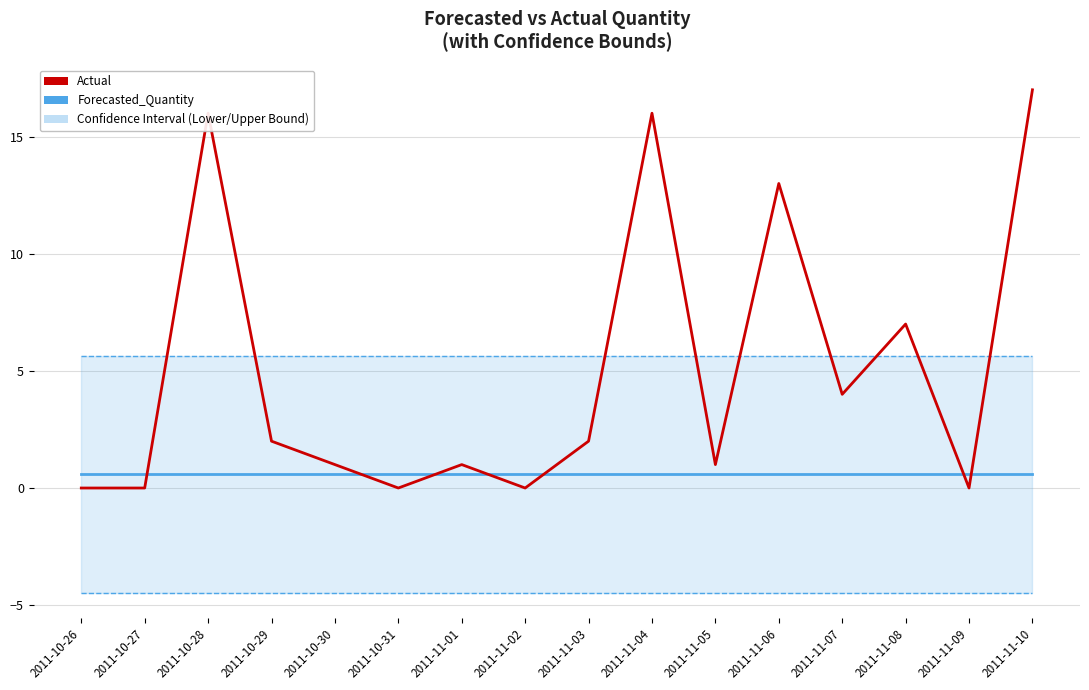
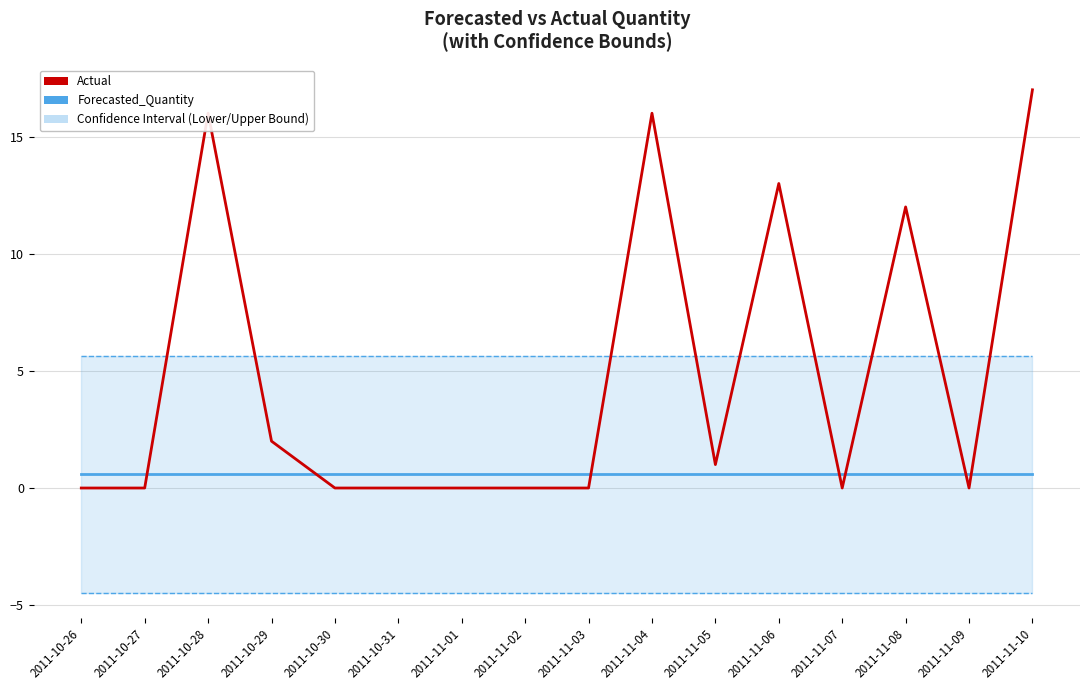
Actual, 2011-10-30: 1 -> 0
Actual, 2011-11-01: 1 -> 0
Actual, 2011-11-03: 2 -> 0
Actual, 2011-11-07: 4 -> 0
Actual, 2011-11-08: 7 -> 12
